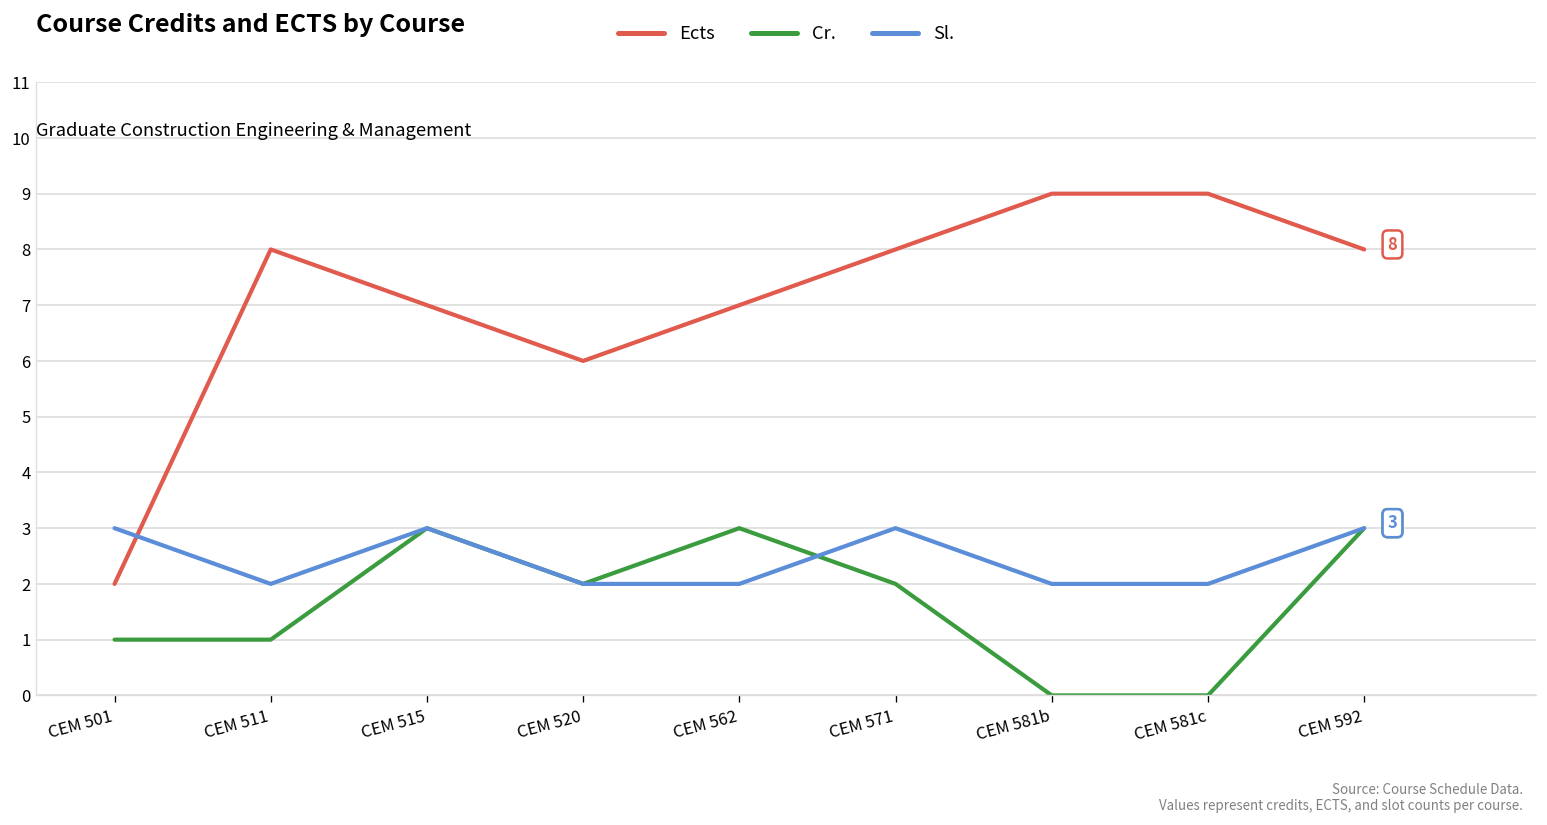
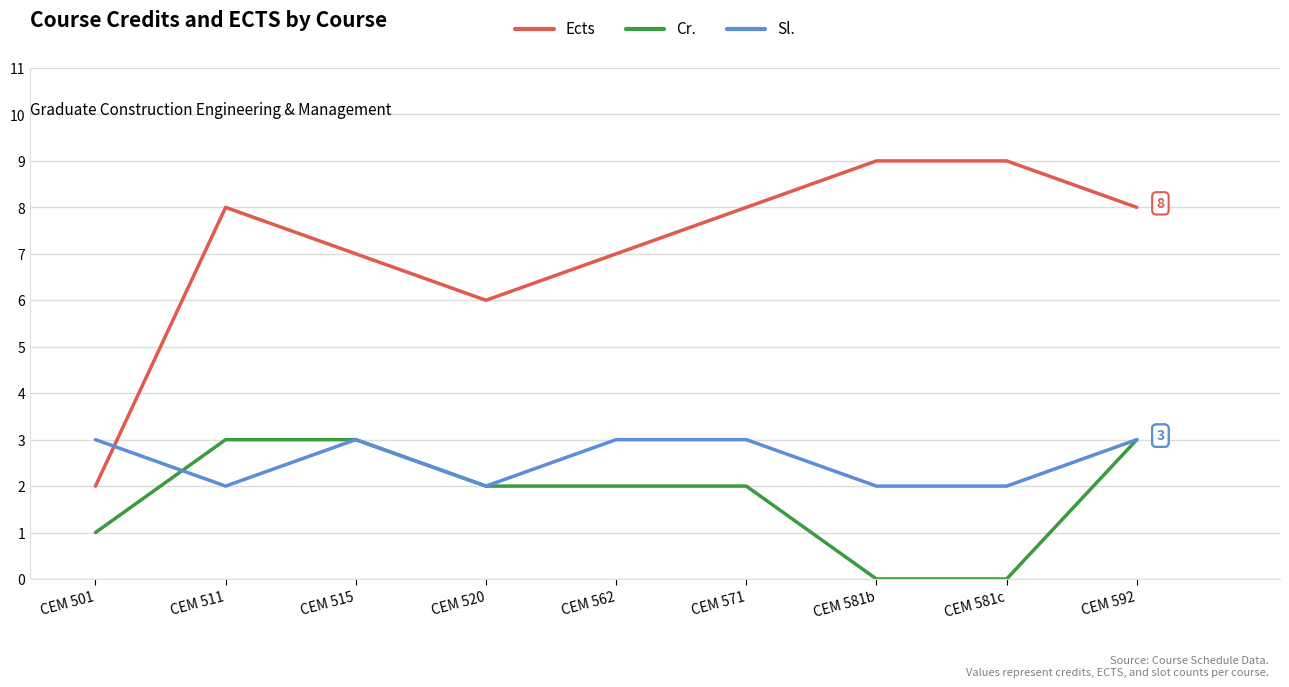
Cr., CEM 511: 1 -> 3
Cr., CEM 562: 3 -> 2
Sl., CEM 562: 2 -> 3
